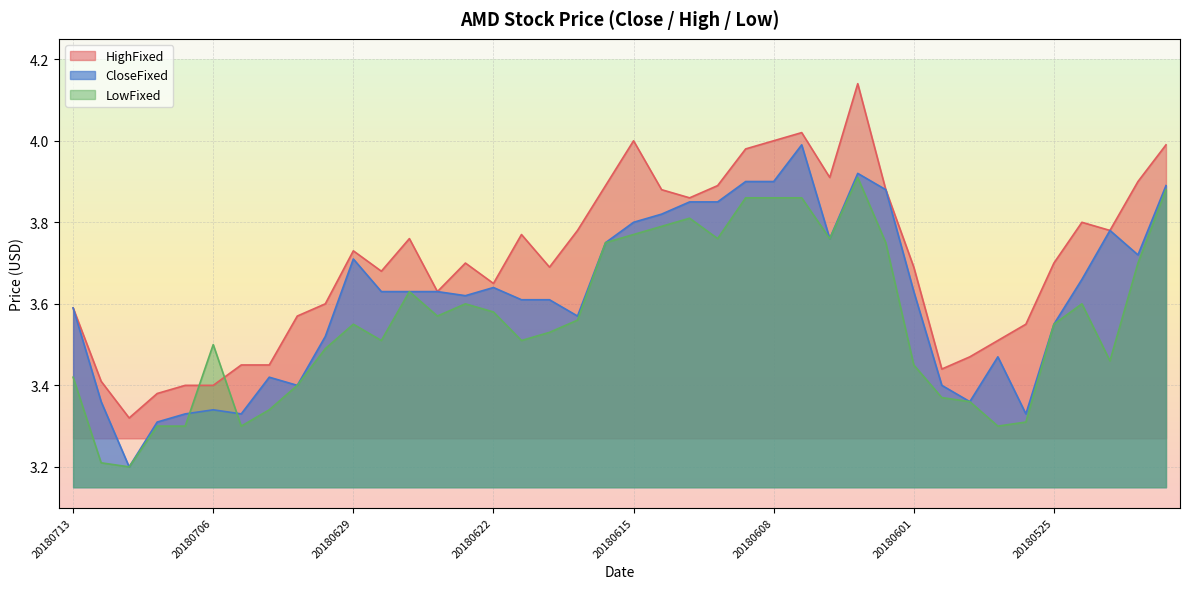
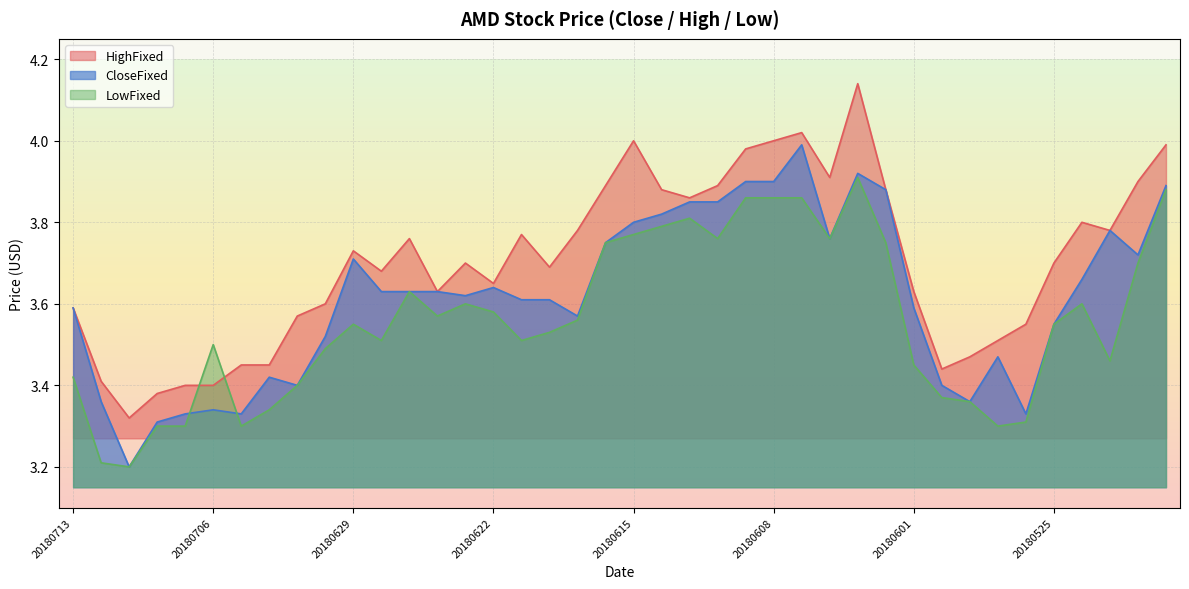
HighFixed, 20180601: 3.69 -> 3.63
CloseFixed, 20180601: 3.63 -> 3.59
